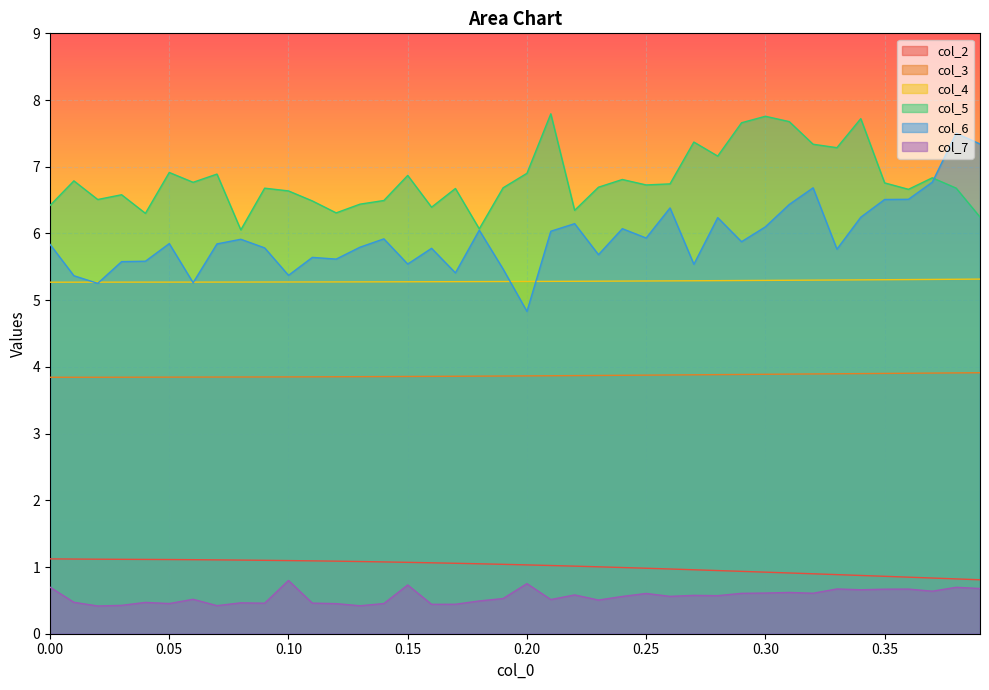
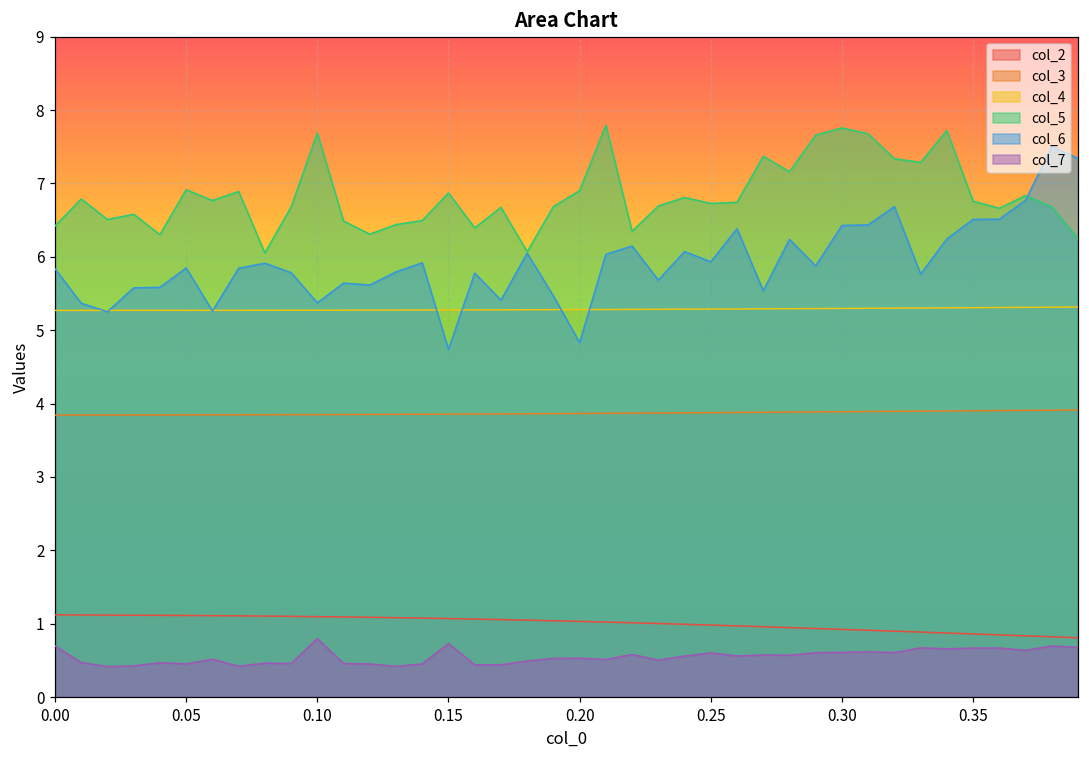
col_5, 0.10: 6.6 -> 7.7
col_6, 0.15: 5.5 -> 4.7
col_7, 0.20: 0.8 -> 0.5
col_6, 0.30: 6.1 -> 6.4
